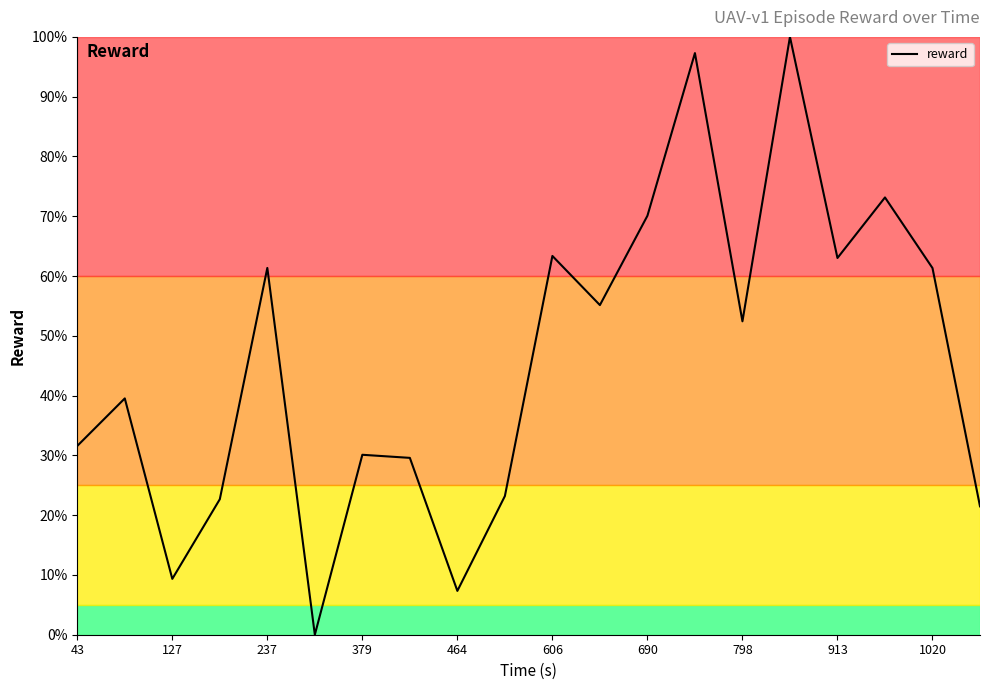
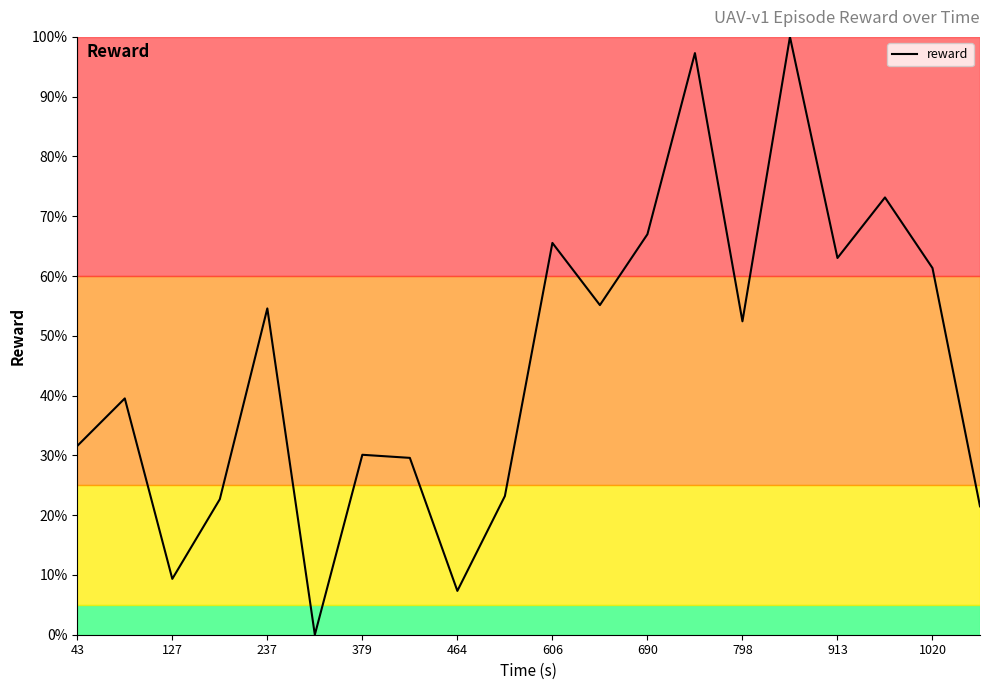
237: 61% -> 55%
606: 63% -> 66%
690: 70% -> 67%
